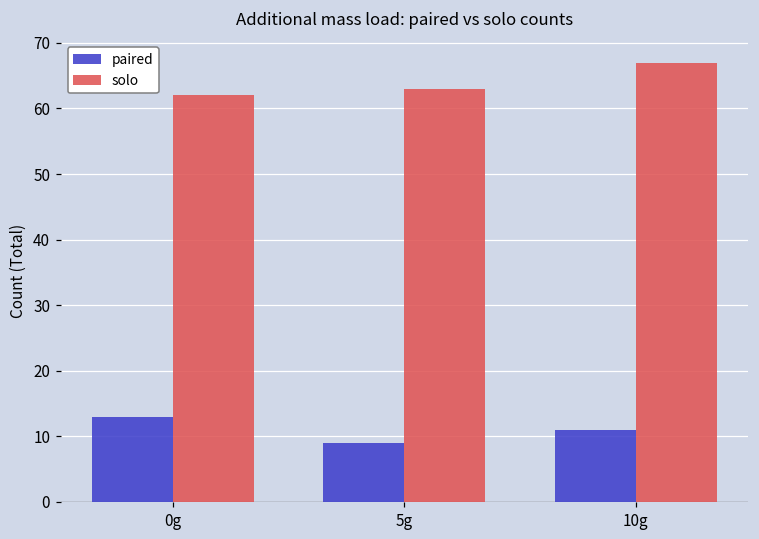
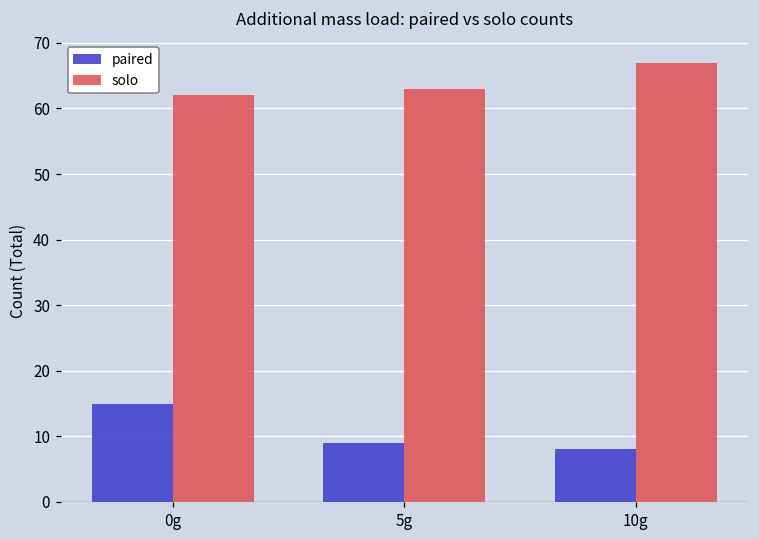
paired, 0g: 13 -> 15
paired, 10g: 11 -> 8
